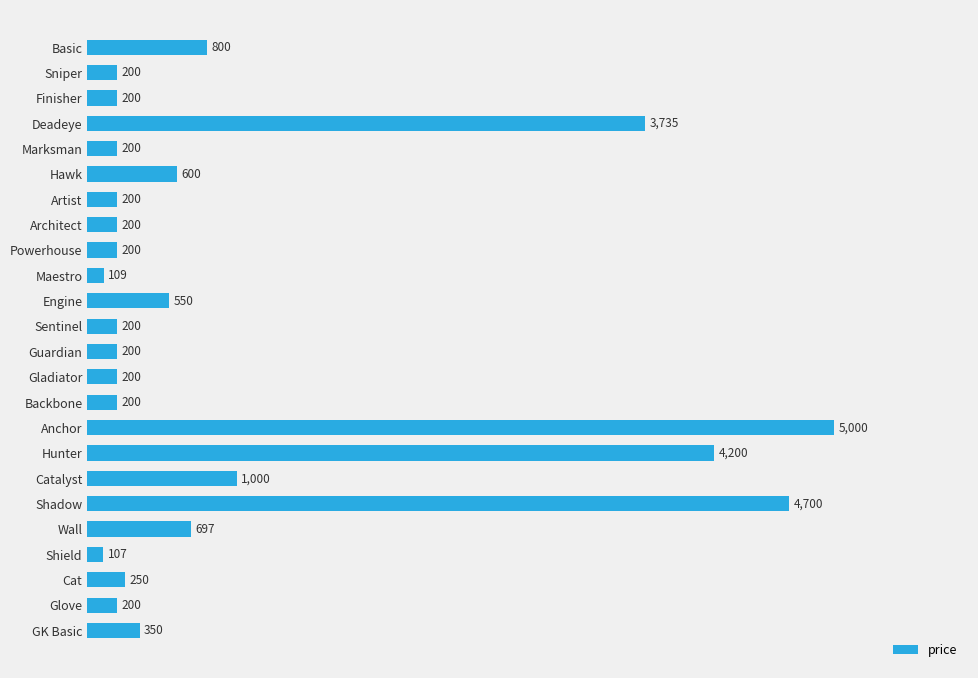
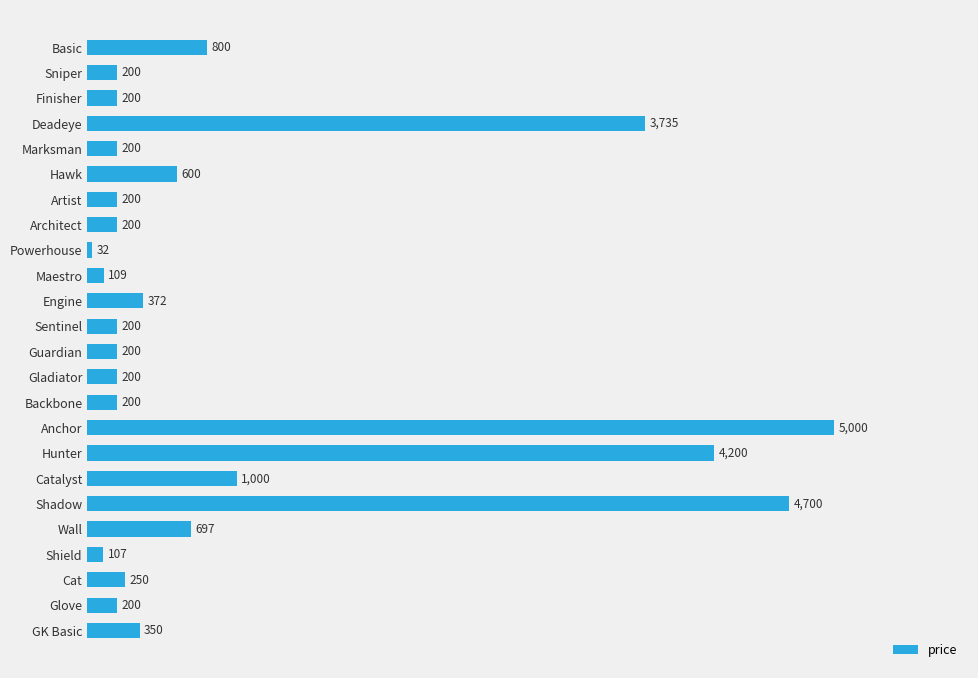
Powerhouse: 200 -> 32
Engine: 550 -> 372
